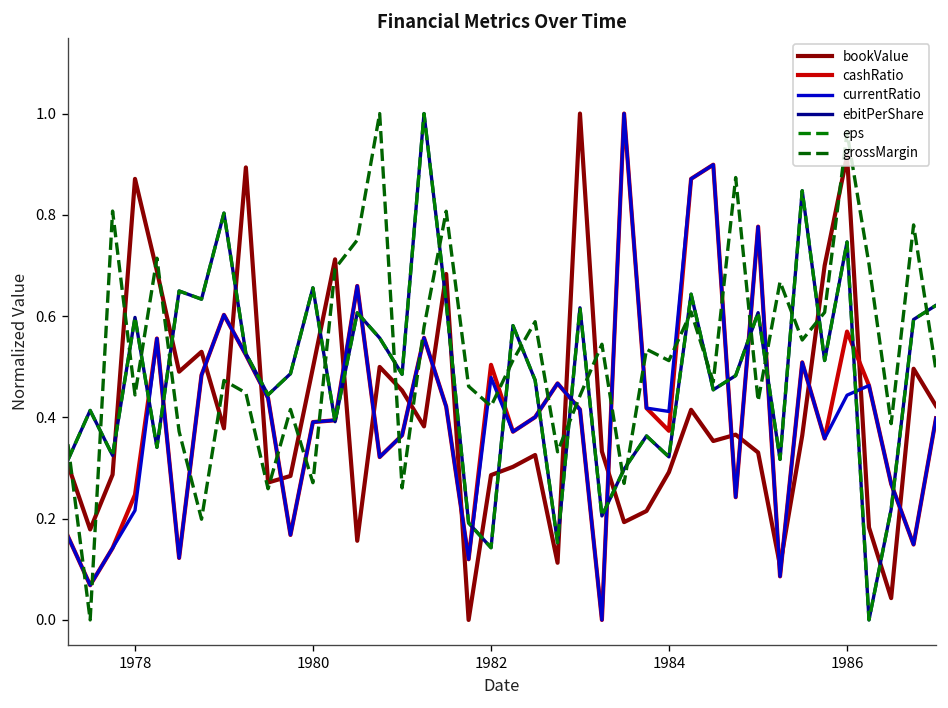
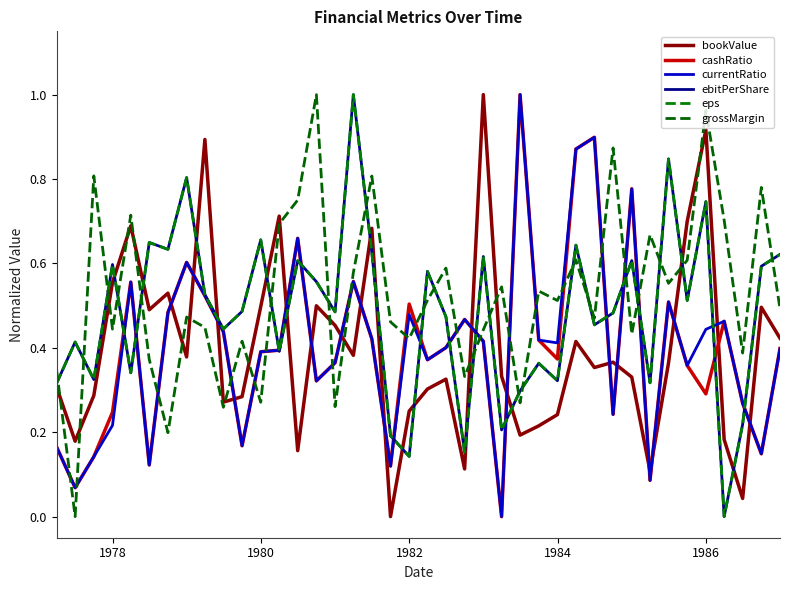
bookValue, 1978: 0.87 -> 0.55
bookValue, 1982: 0.29 -> 0.25
bookValue, 1984: 0.29 -> 0.24
cashRatio, 1986: 0.57 -> 0.29
